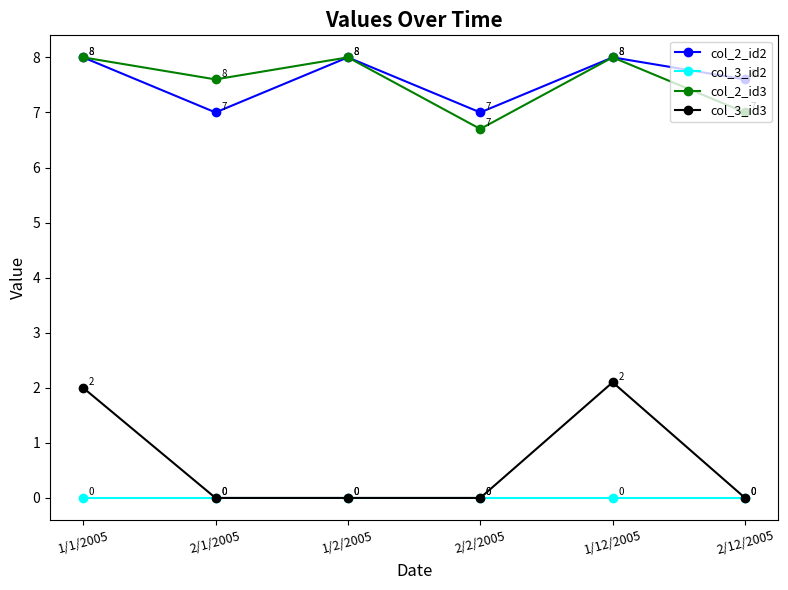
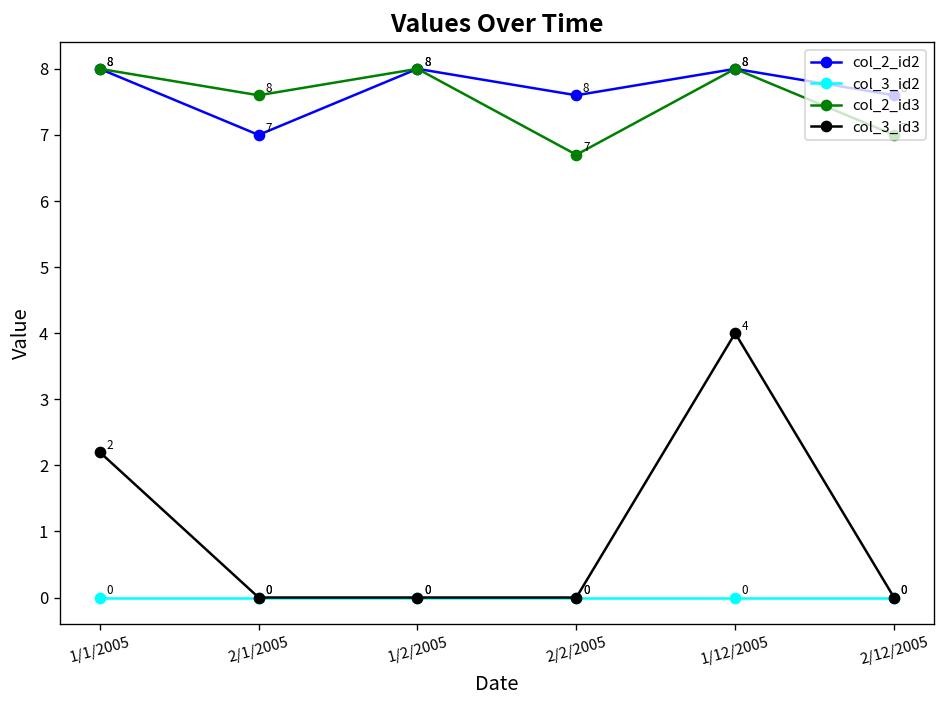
col_3_id3, 1/1/2005: 2.0 -> 2.2
col_2_id2, 2/2/2005: 7 -> 8
col_3_id3, 1/12/2005: 2 -> 4
